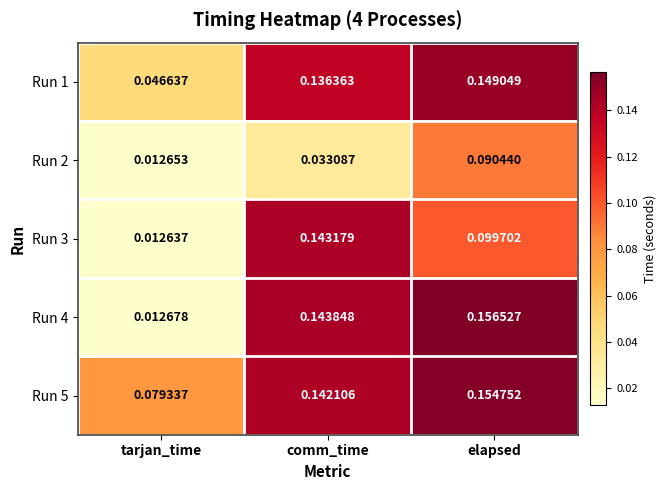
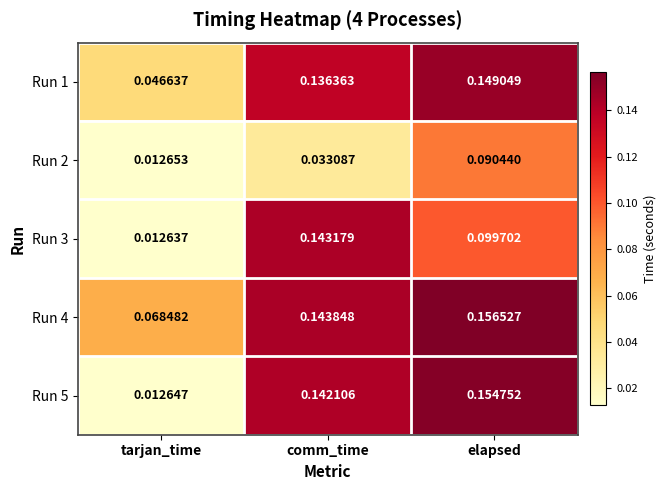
Run 4, tarjan_time: 0.012678 -> 0.068482
Run 5, tarjan_time: 0.079337 -> 0.012647
